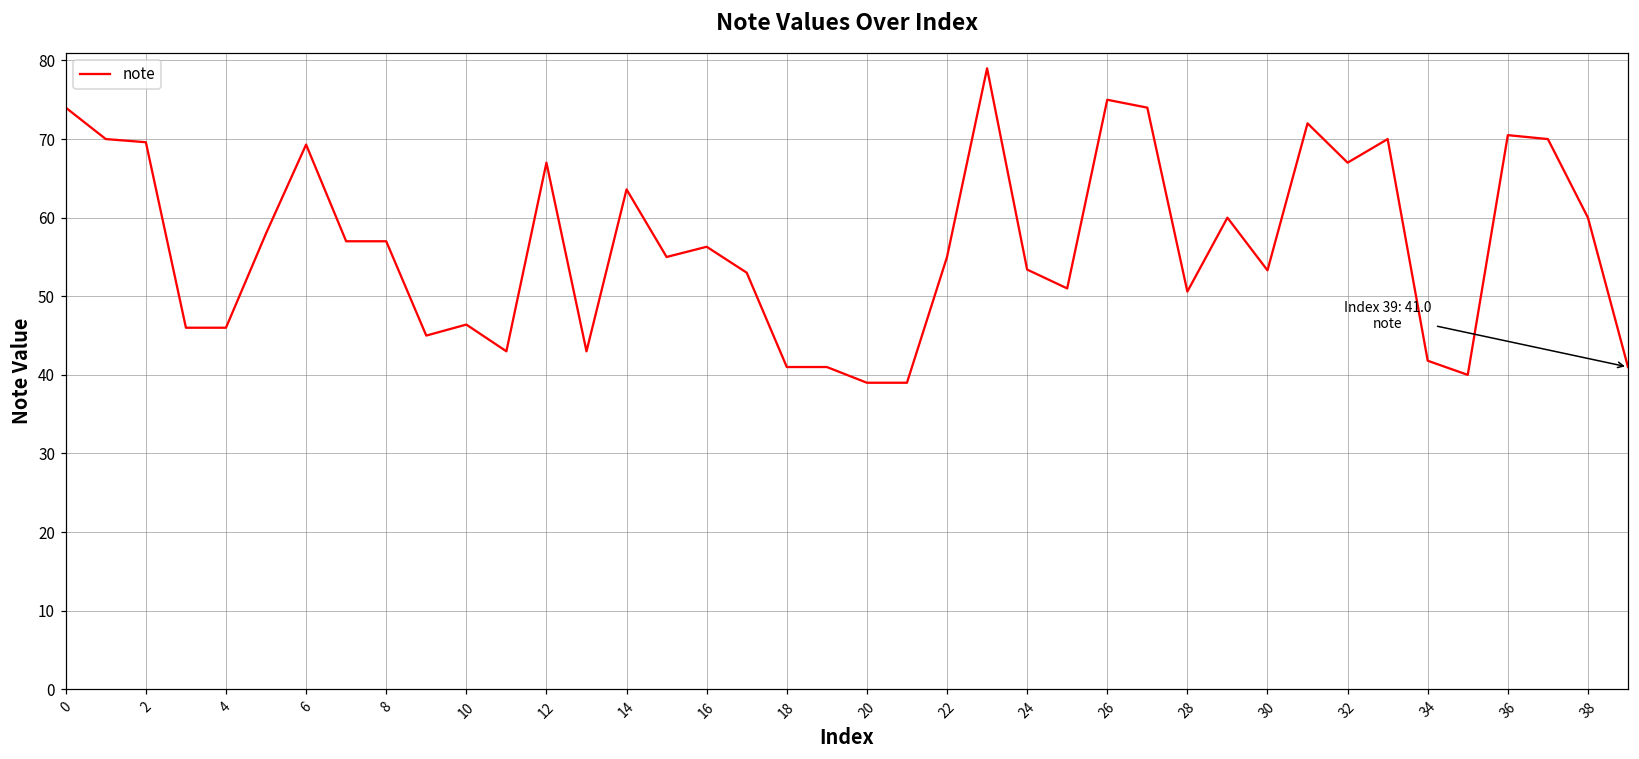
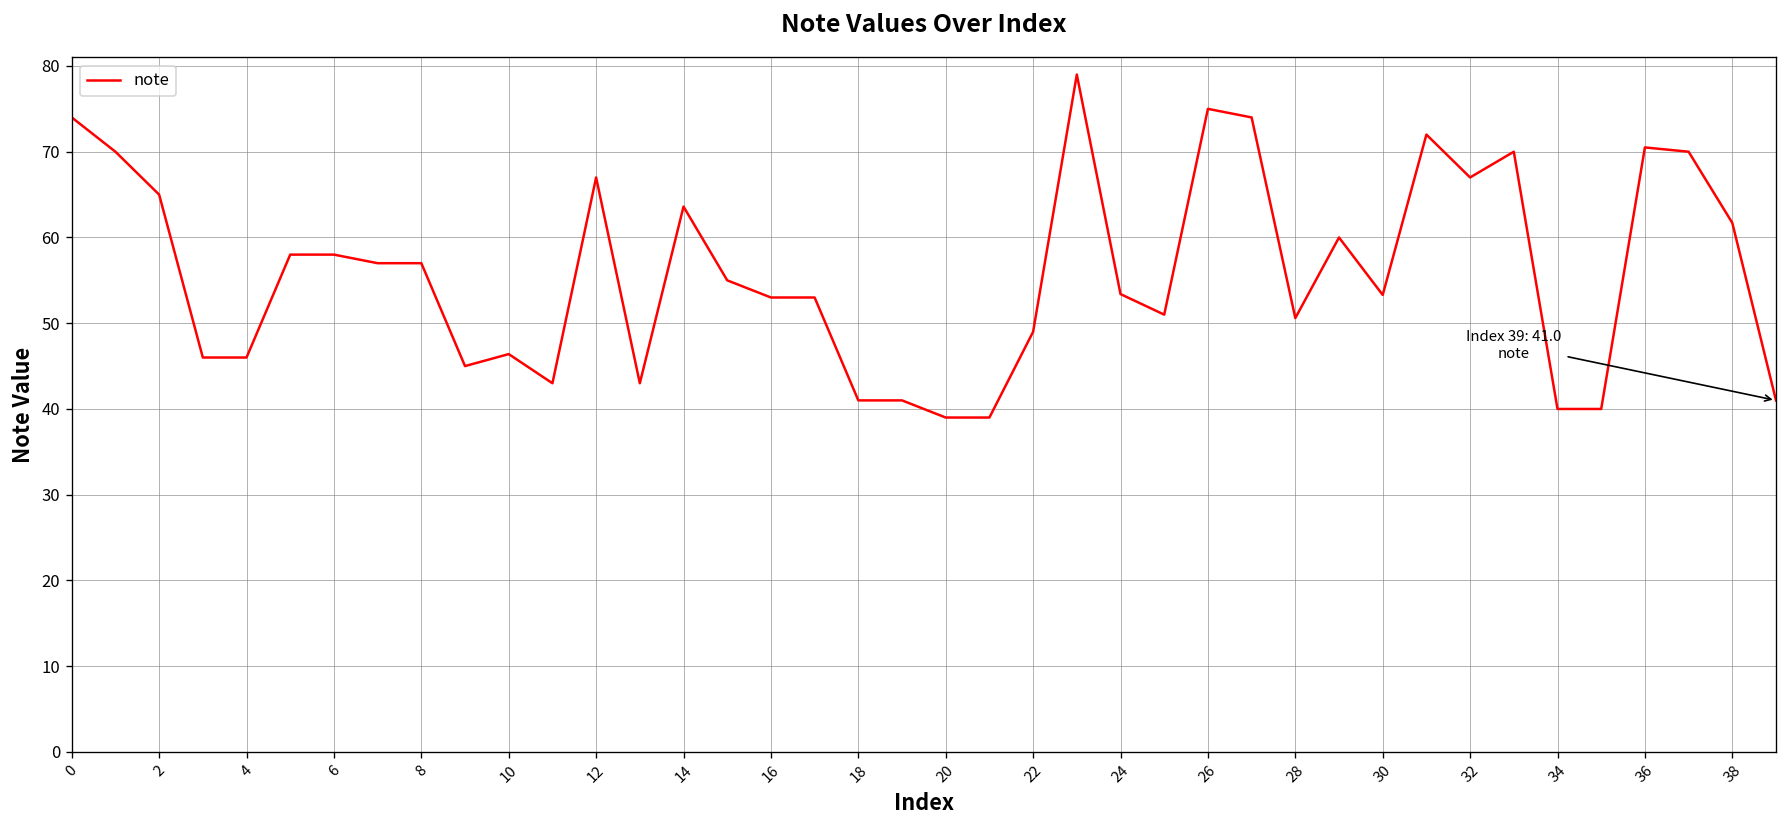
2: 70 -> 65
6: 69 -> 58
16: 56 -> 53
22: 55 -> 49
34: 42 -> 40
38: 60 -> 62
